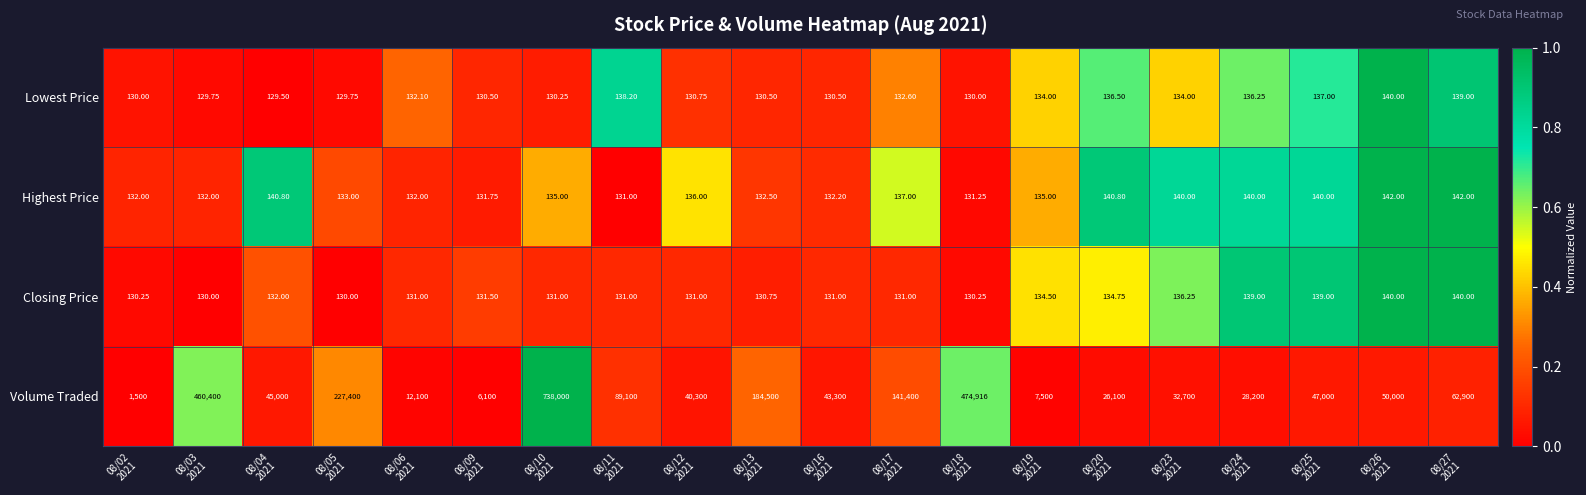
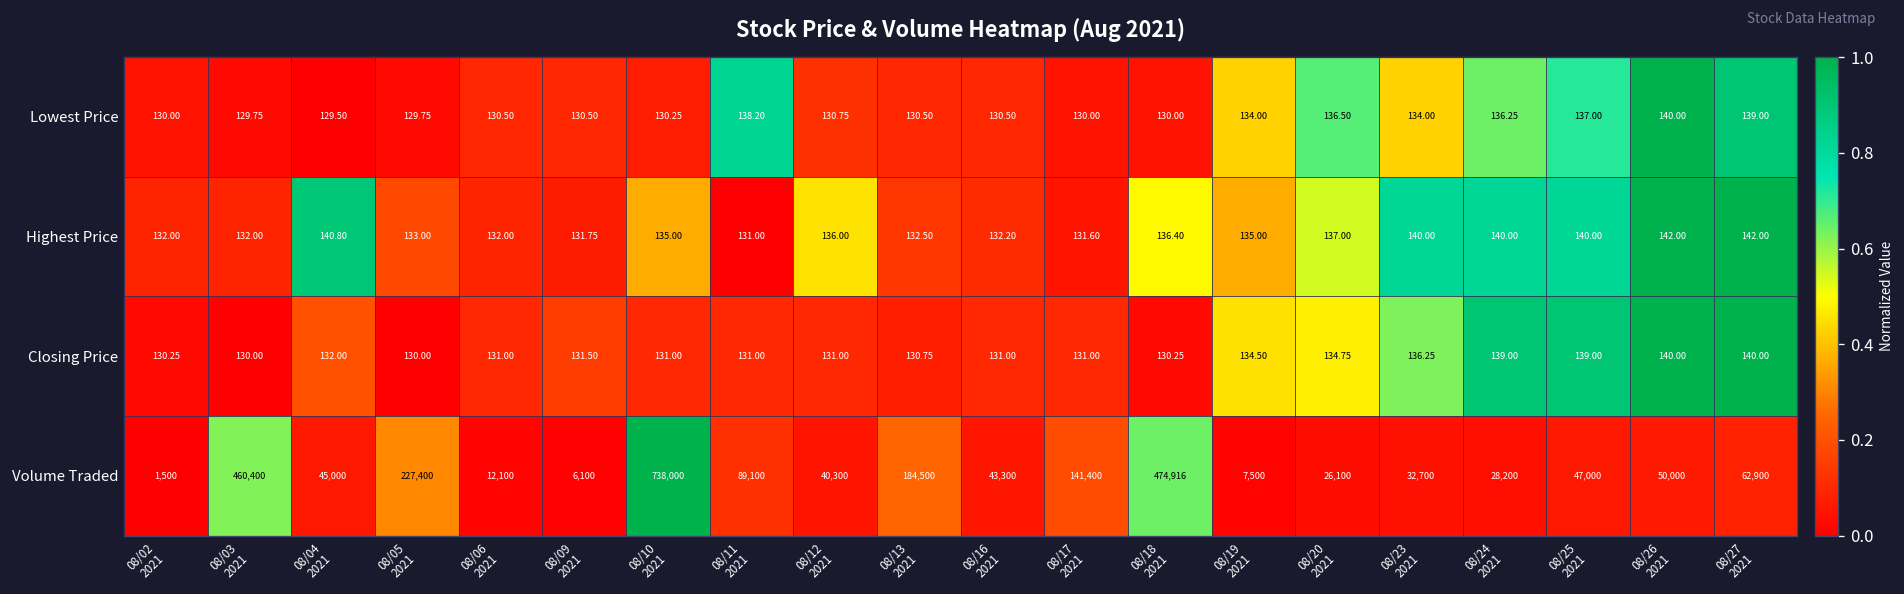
Lowest Price, 08/06 2021: 132.10 -> 130.50
Lowest Price, 08/17 2021: 132.60 -> 130.00
Highest Price, 08/17 2021: 137.00 -> 131.60
Highest Price, 08/18 2021: 131.25 -> 136.40
Highest Price, 08/20 2021: 140.80 -> 137.00
